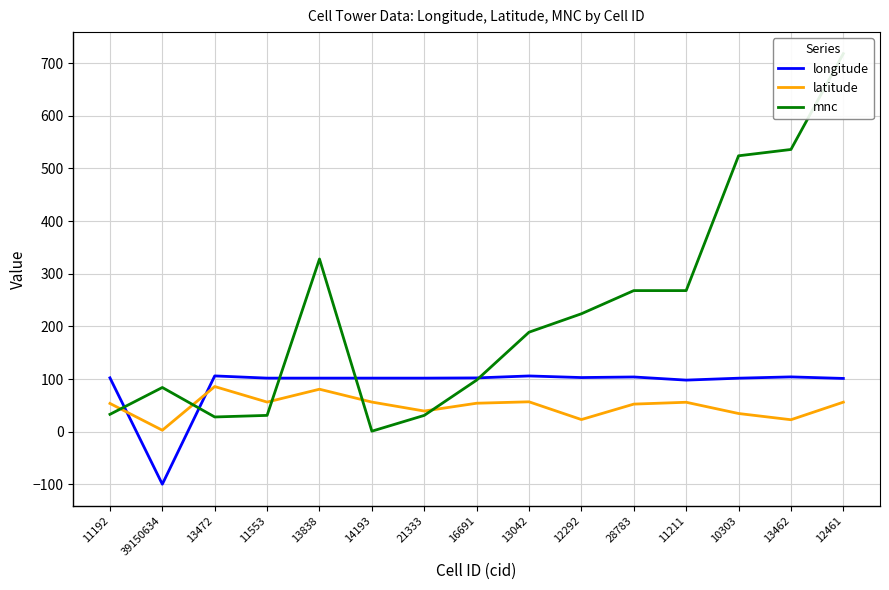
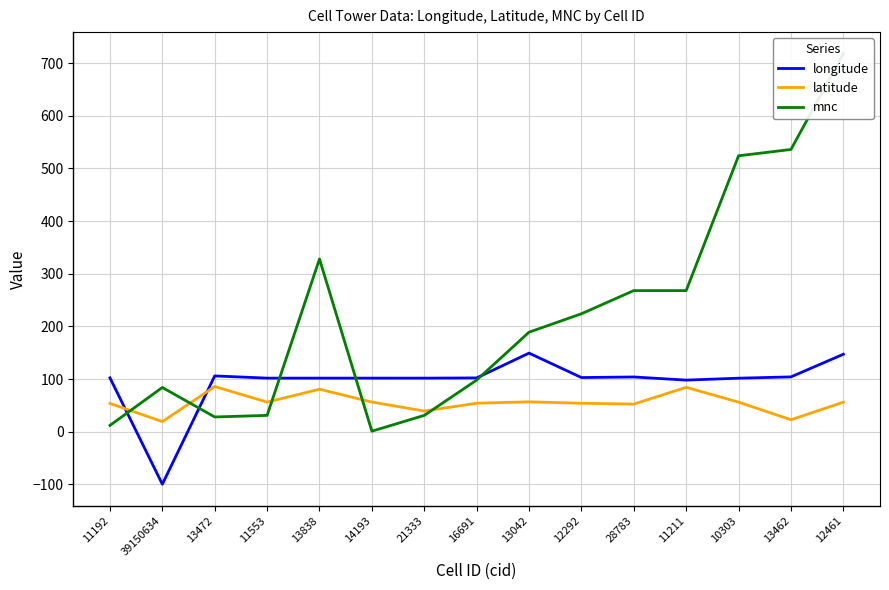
mnc, 11192: 30 -> 10
latitude, 39150634: 0 -> 20
longitude, 13042: 110 -> 150
latitude, 12292: 20 -> 50
latitude, 11211: 60 -> 80
latitude, 10303: 30 -> 60
longitude, 12461: 100 -> 150
